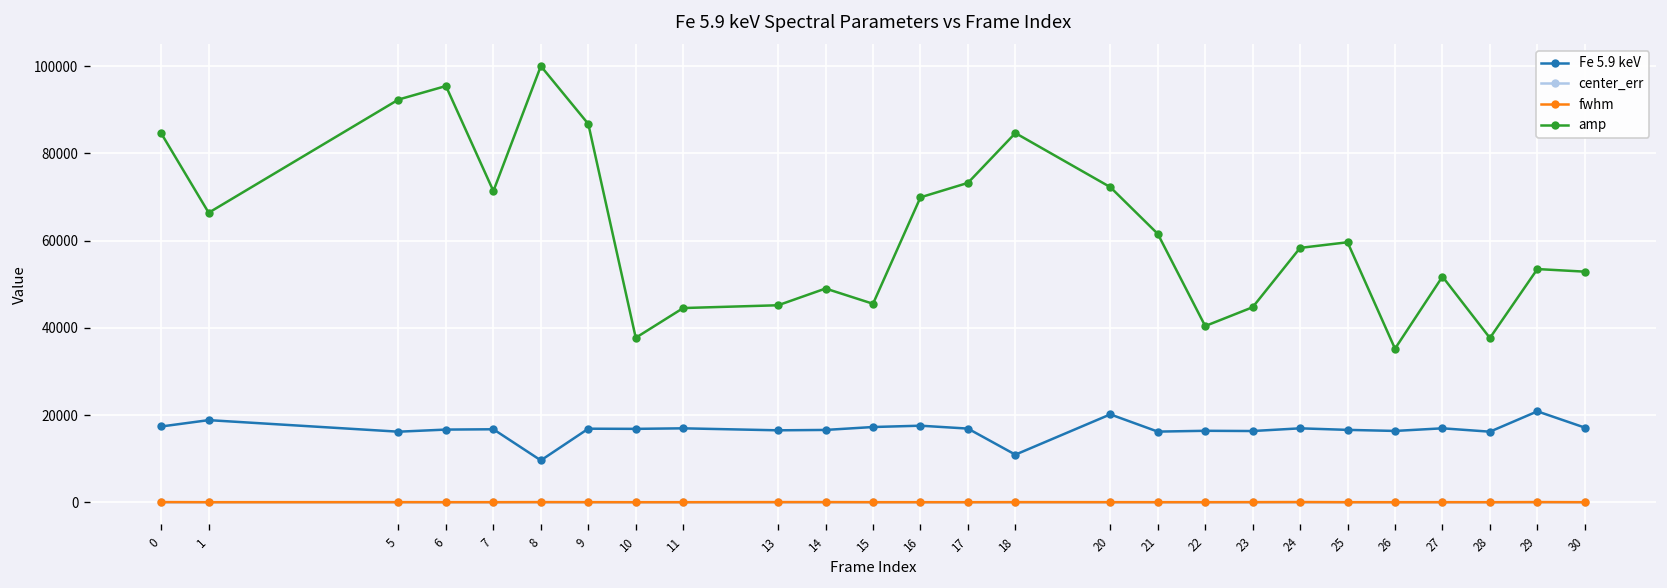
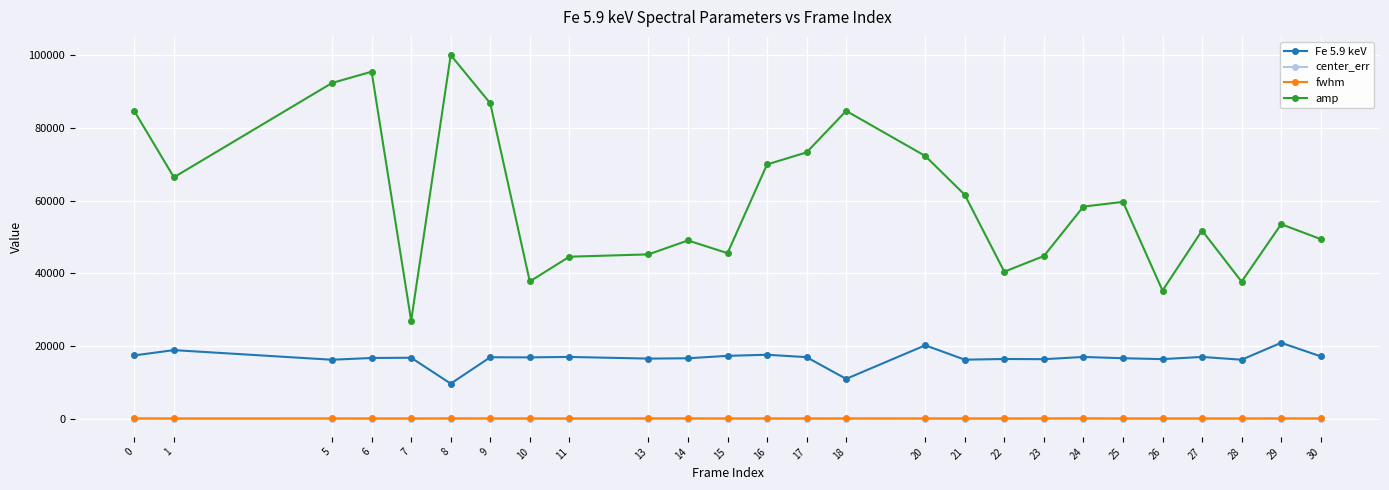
amp, 7: 71000 -> 27000
amp, 30: 53000 -> 49000
